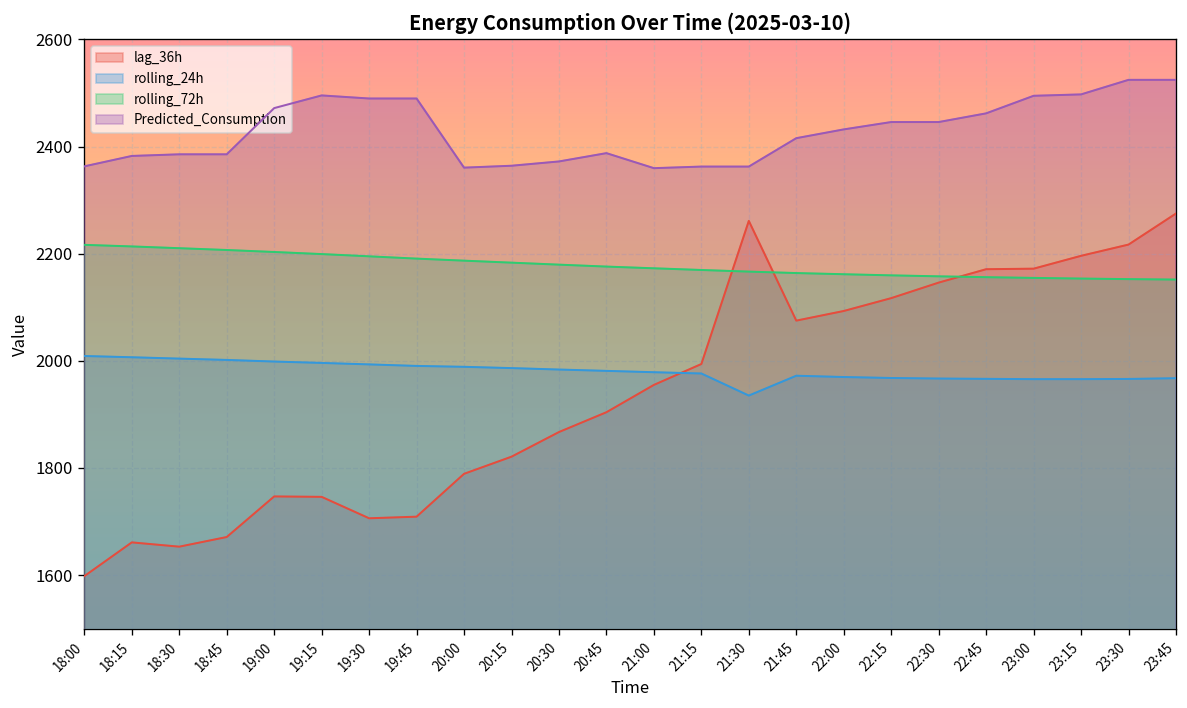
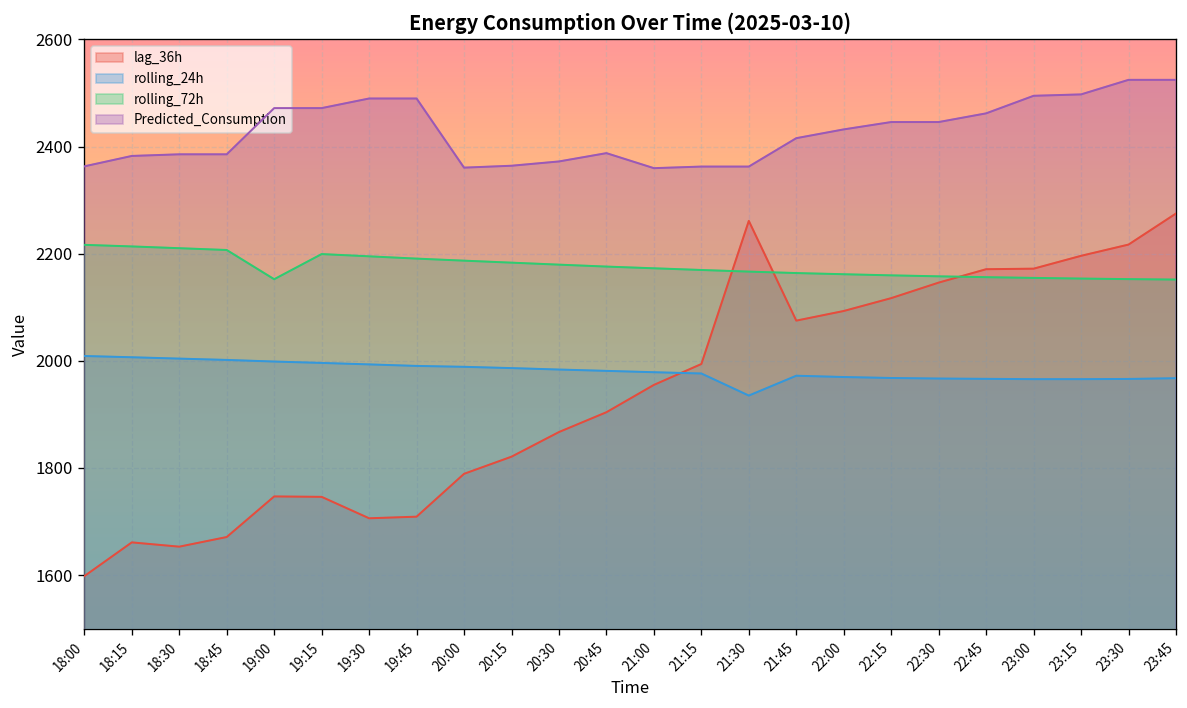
rolling_72h, 19:00: 2200 -> 2150
Predicted_Consumption, 19:15: 2500 -> 2470
